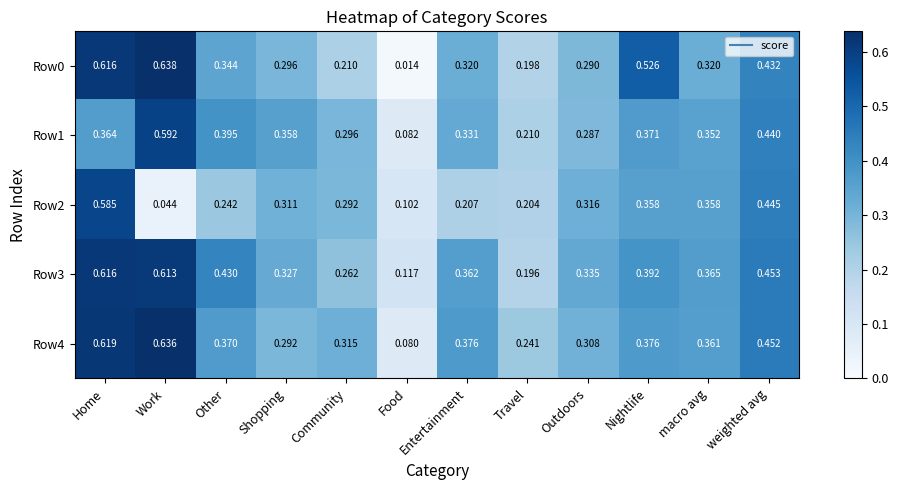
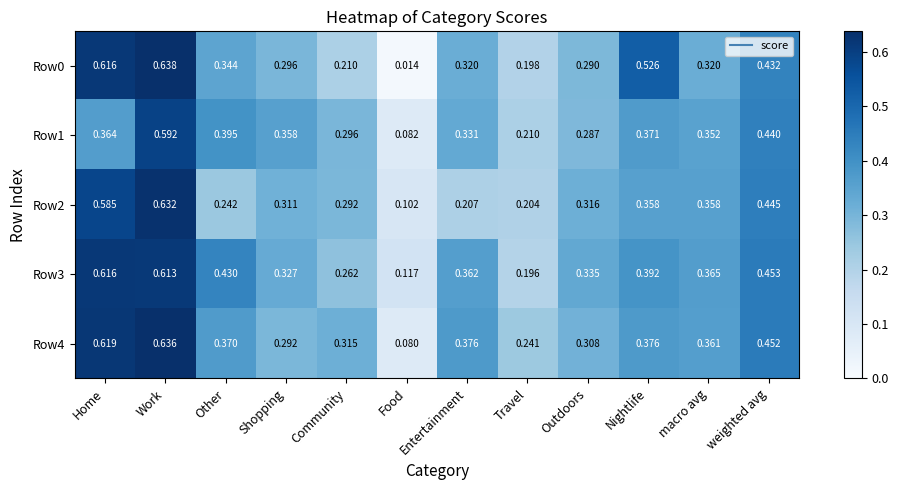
Row2, Work: 0.044 -> 0.632
